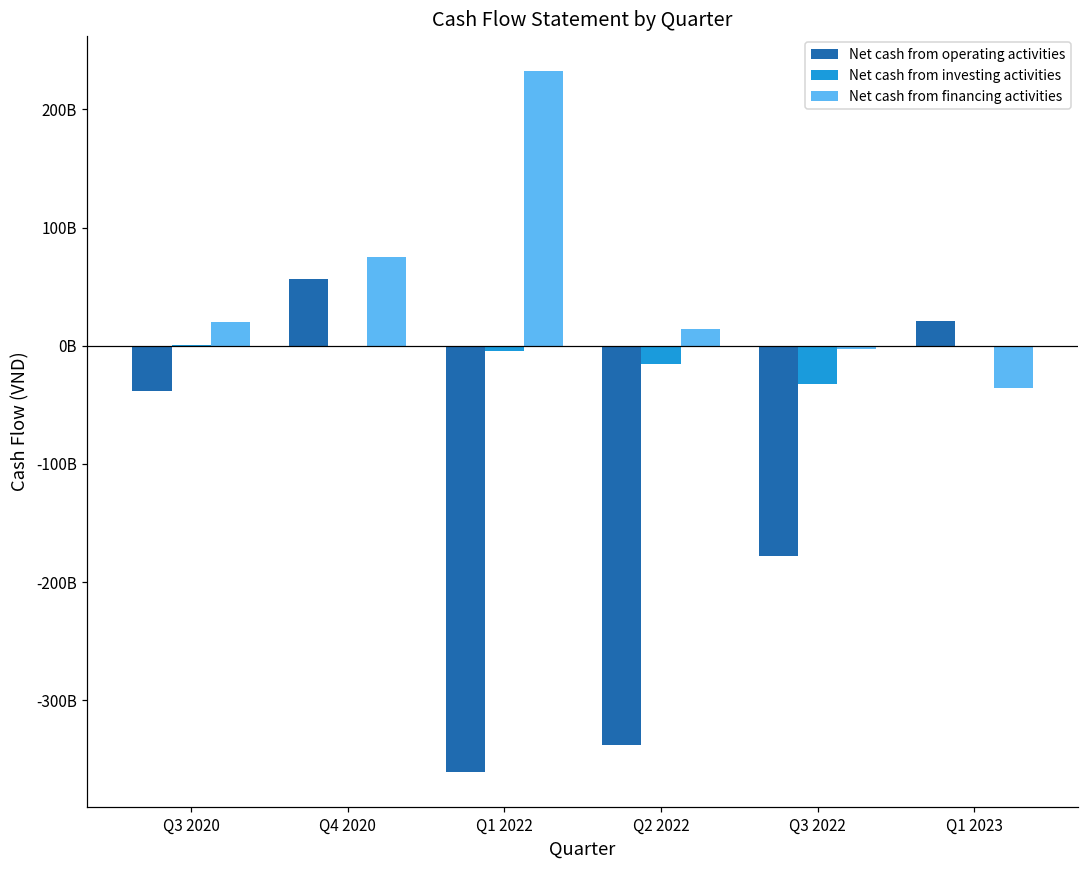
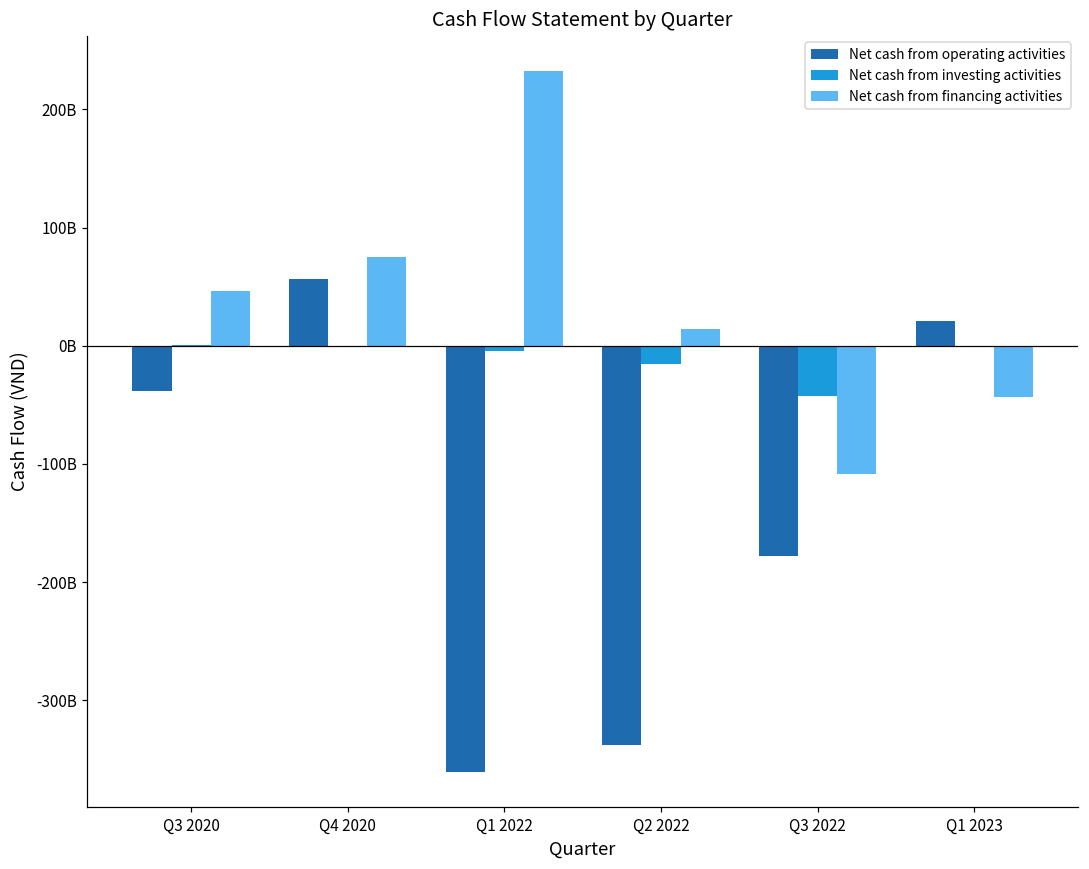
Net cash from financing activities, Q3 2020: 20000000000 -> 46000000000
Net cash from investing activities, Q3 2022: -33000000000 -> -43000000000
Net cash from financing activities, Q3 2022: -3000000000 -> -109000000000
Net cash from financing activities, Q1 2023: -36000000000 -> -44000000000
